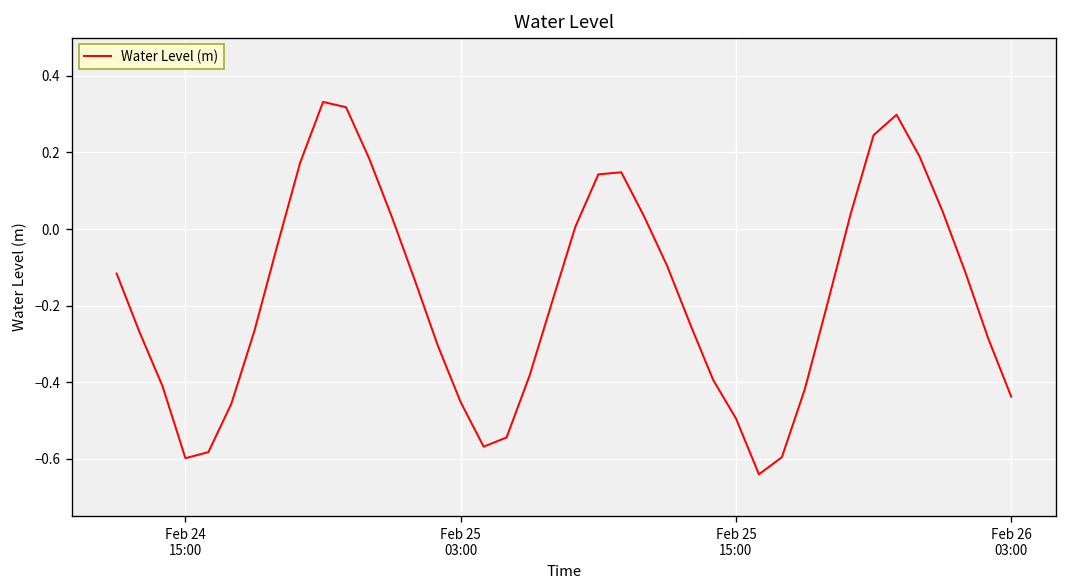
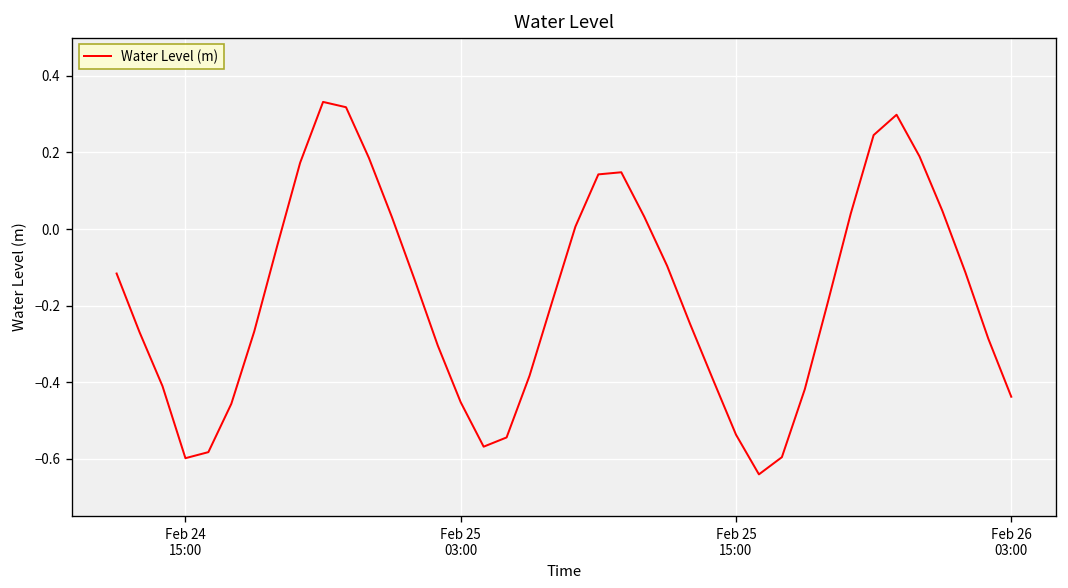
Feb 25 15:00: -0.49 -> -0.54
